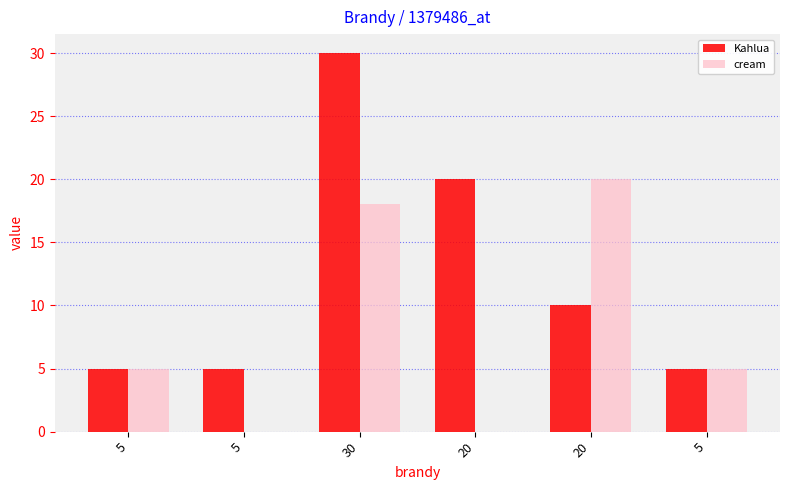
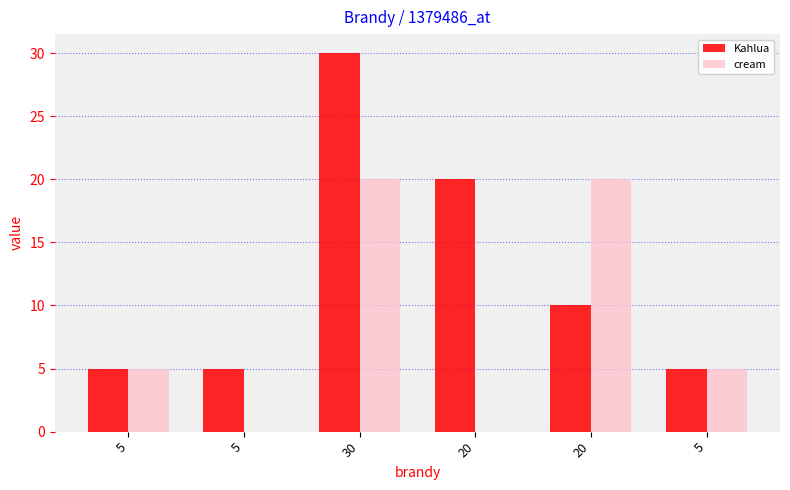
cream, 30: 18 -> 20
